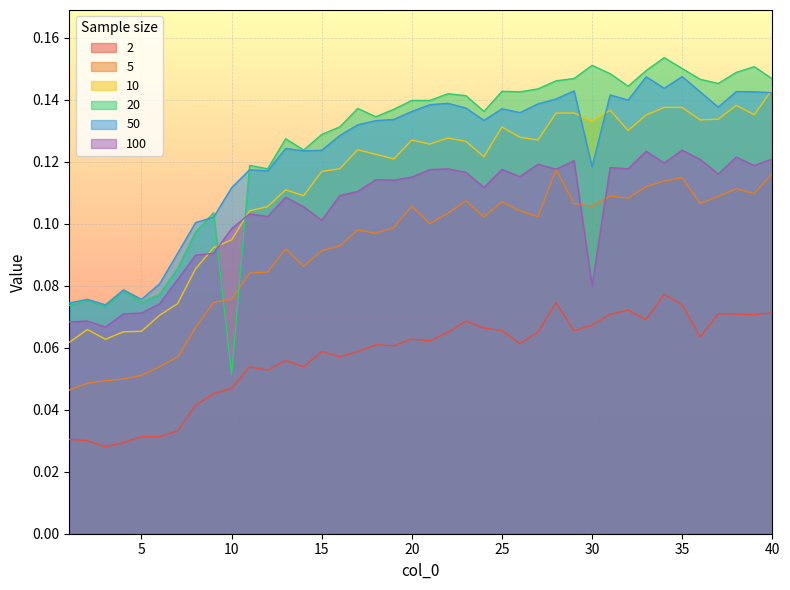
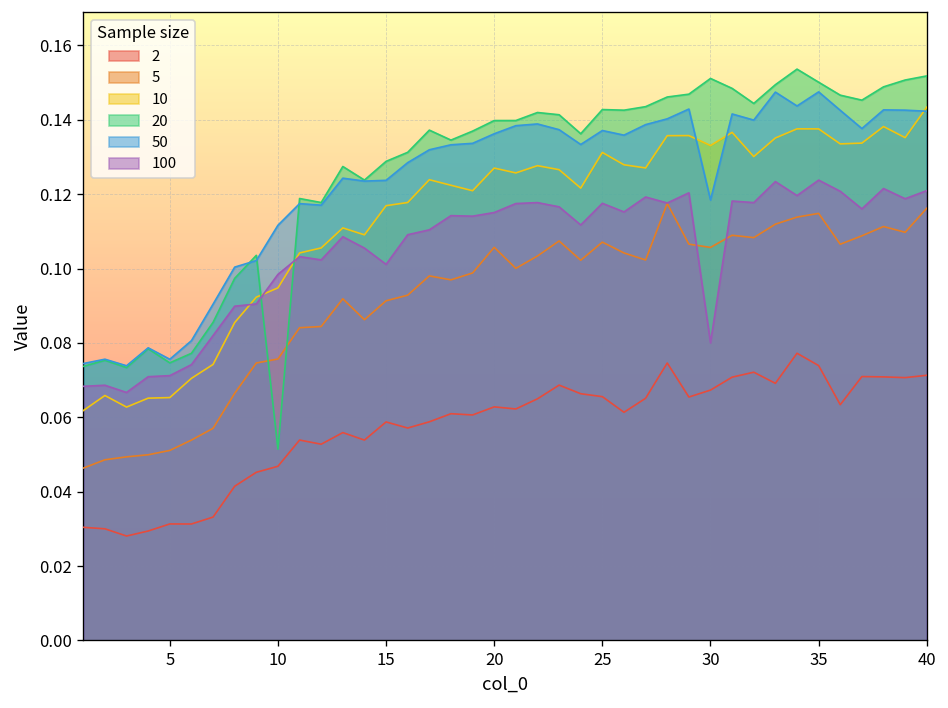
20, 40: 0.147 -> 0.152
